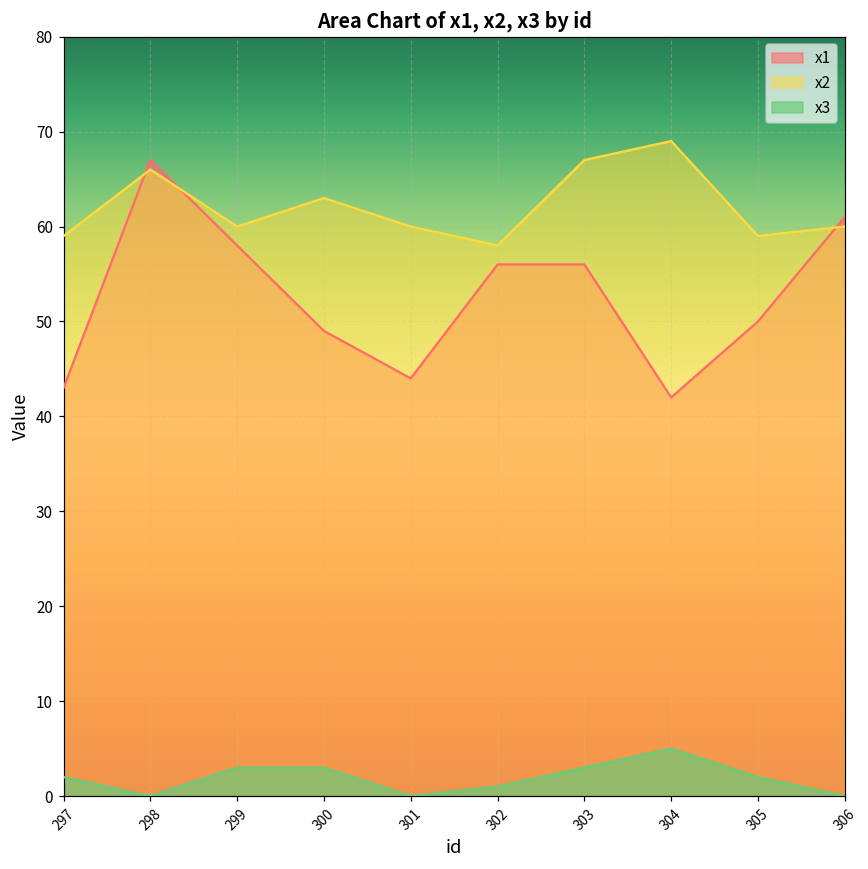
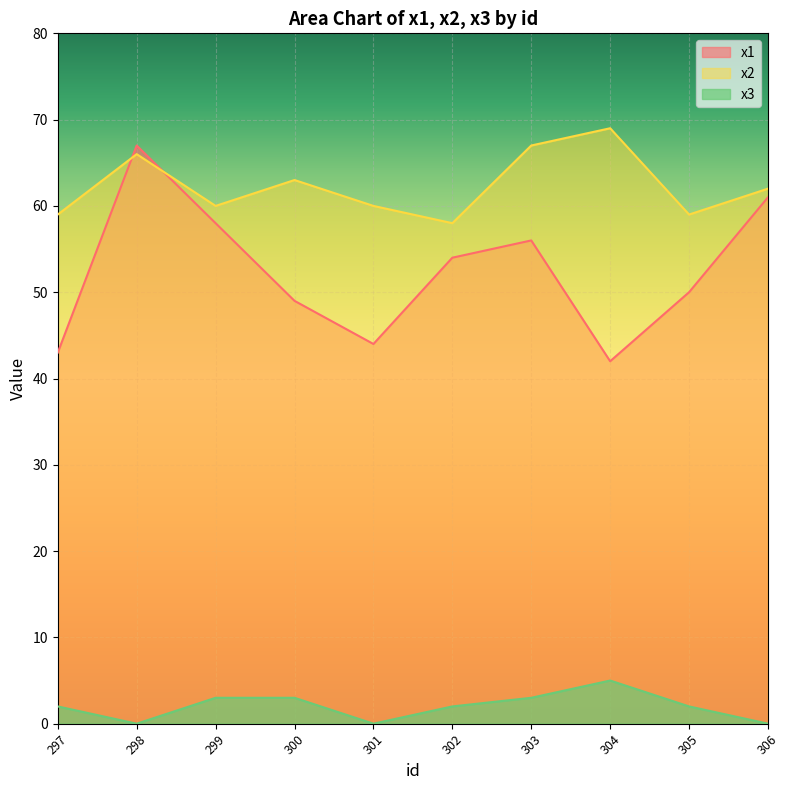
x1, 302: 56 -> 54
x3, 302: 1 -> 2
x2, 306: 60 -> 62
